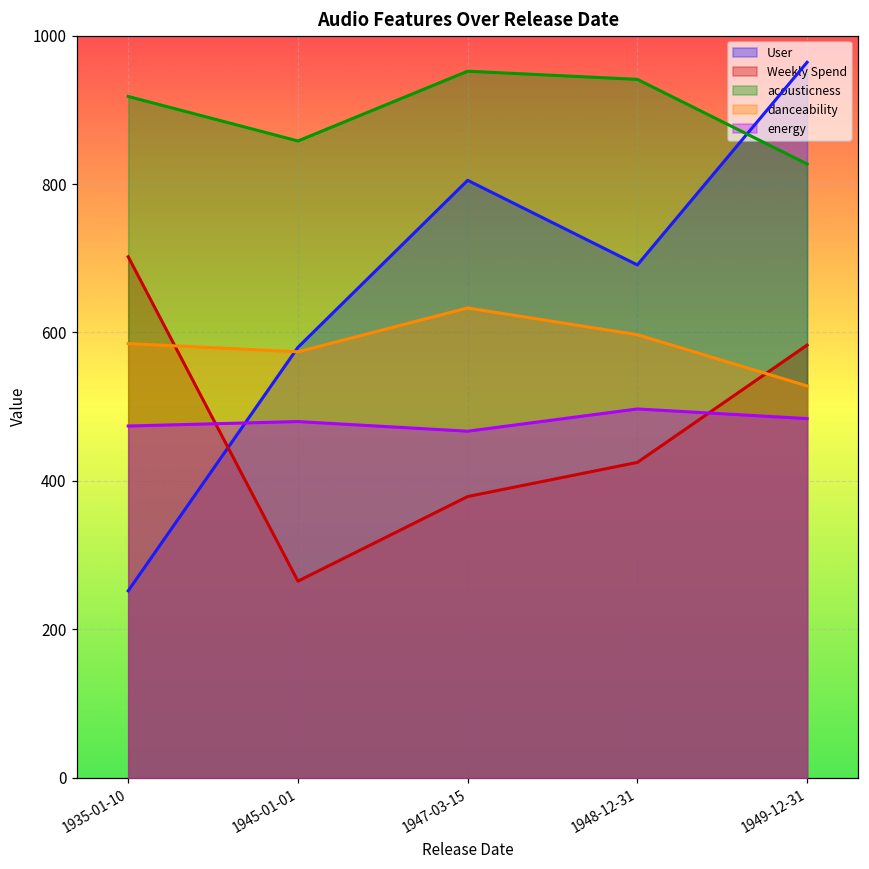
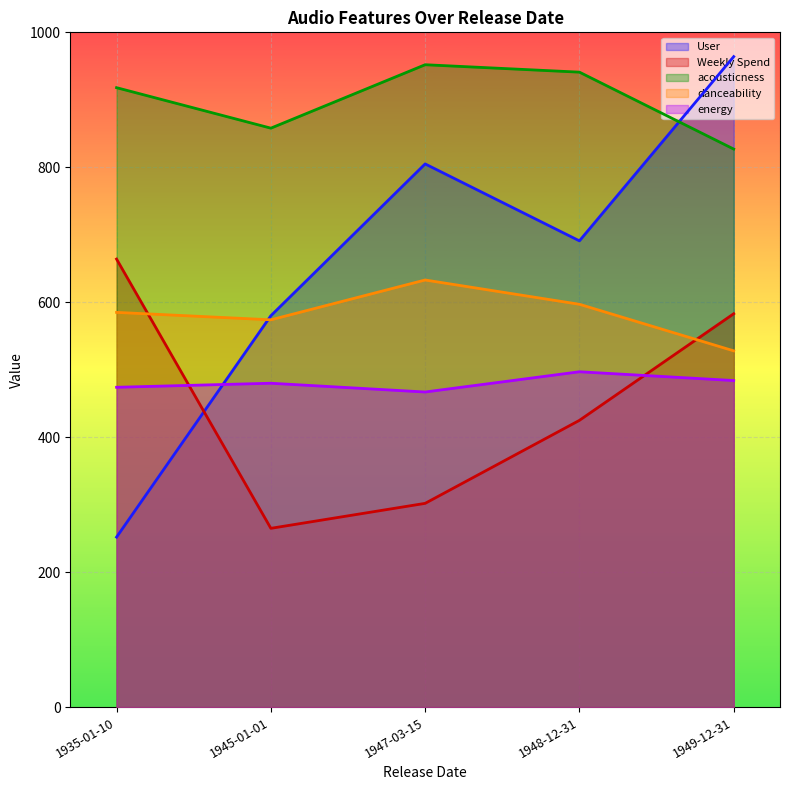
Weekly Spend, 1935-01-10: 700 -> 660
Weekly Spend, 1947-03-15: 380 -> 300
